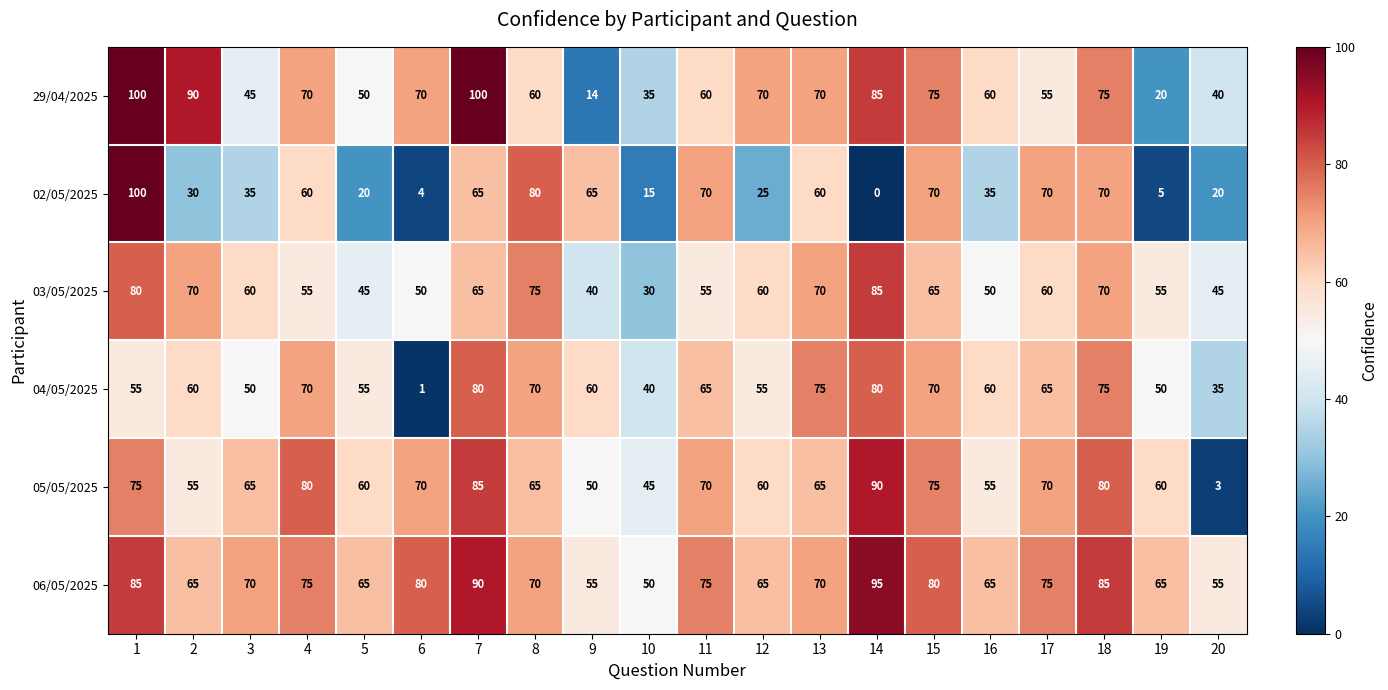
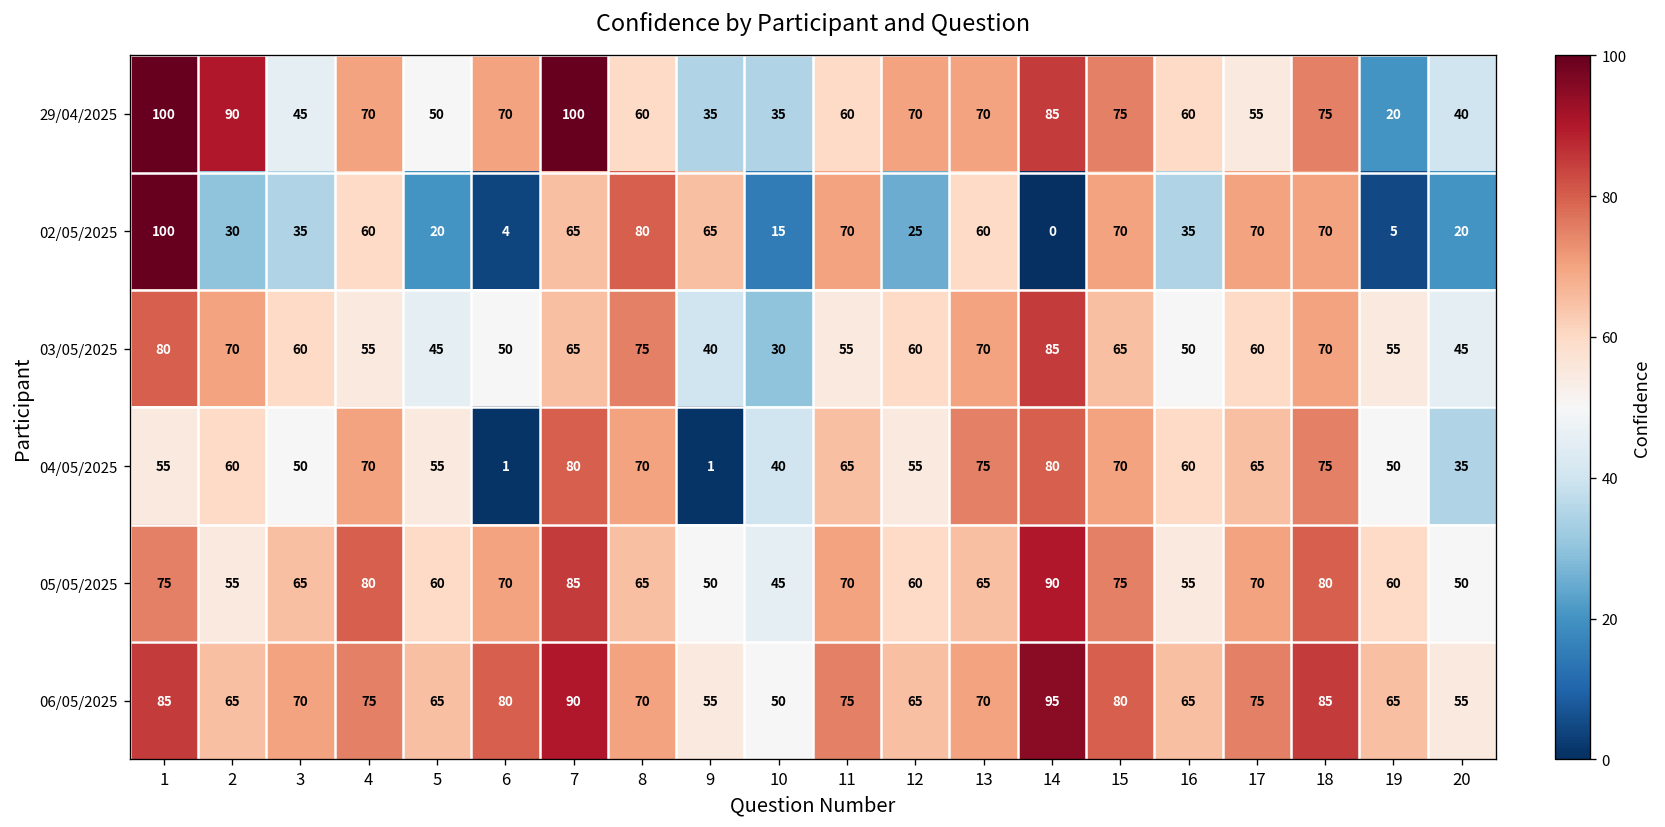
29/04/2025, 9: 14 -> 35
04/05/2025, 9: 60 -> 1
05/05/2025, 20: 3 -> 50
